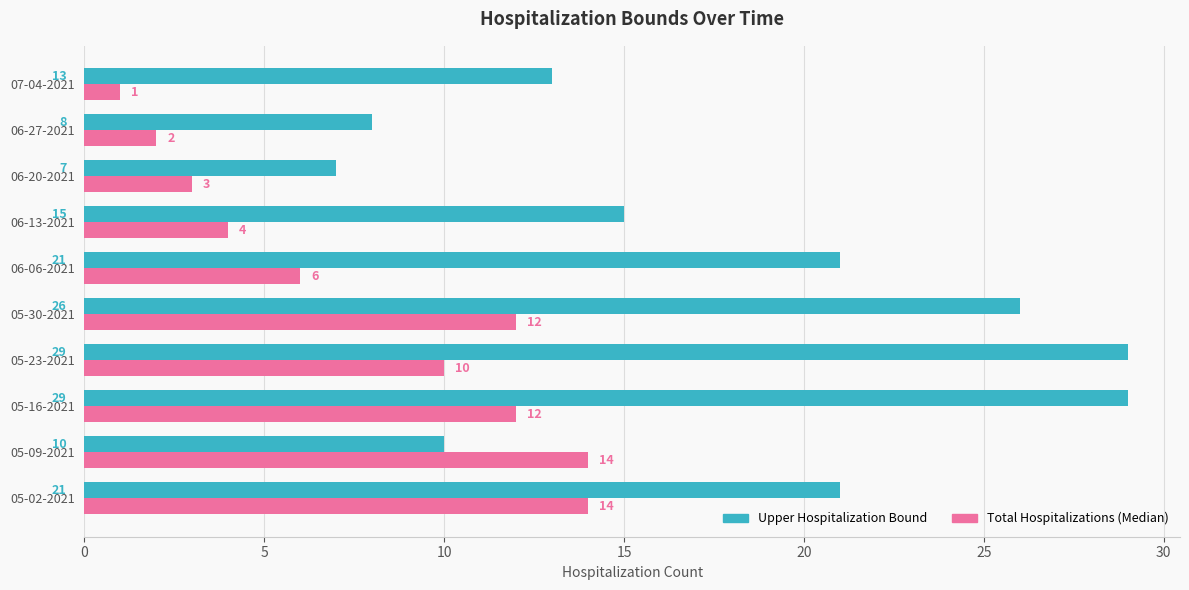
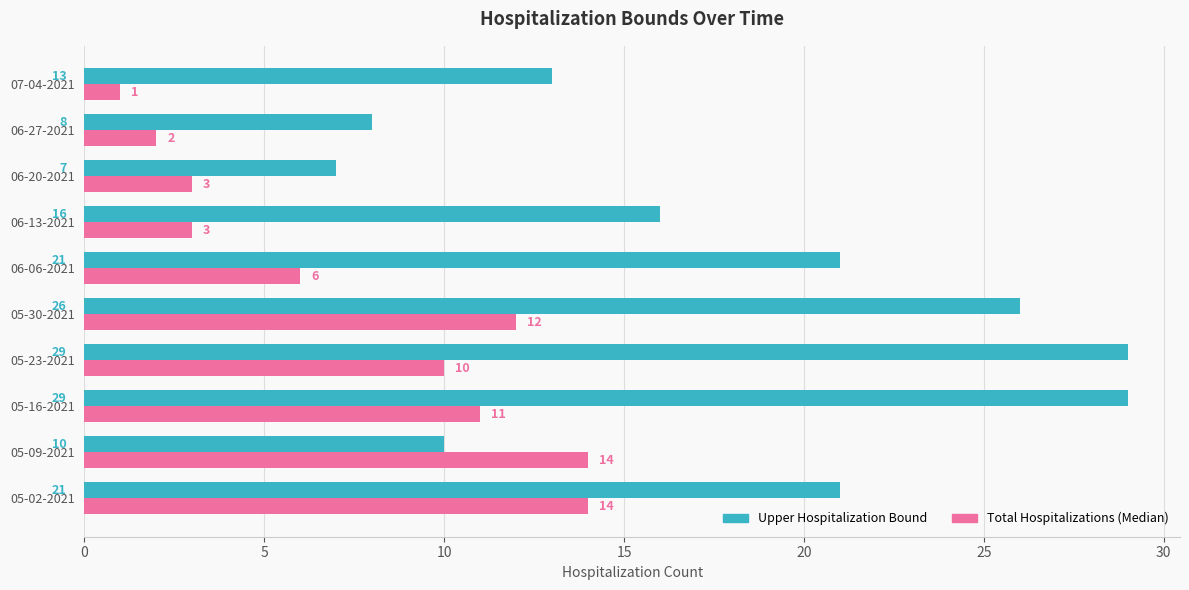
Upper Hospitalization Bound, 06-13-2021: 15 -> 16
Total Hospitalizations (Median), 06-13-2021: 4 -> 3
Total Hospitalizations (Median), 05-16-2021: 12 -> 11
